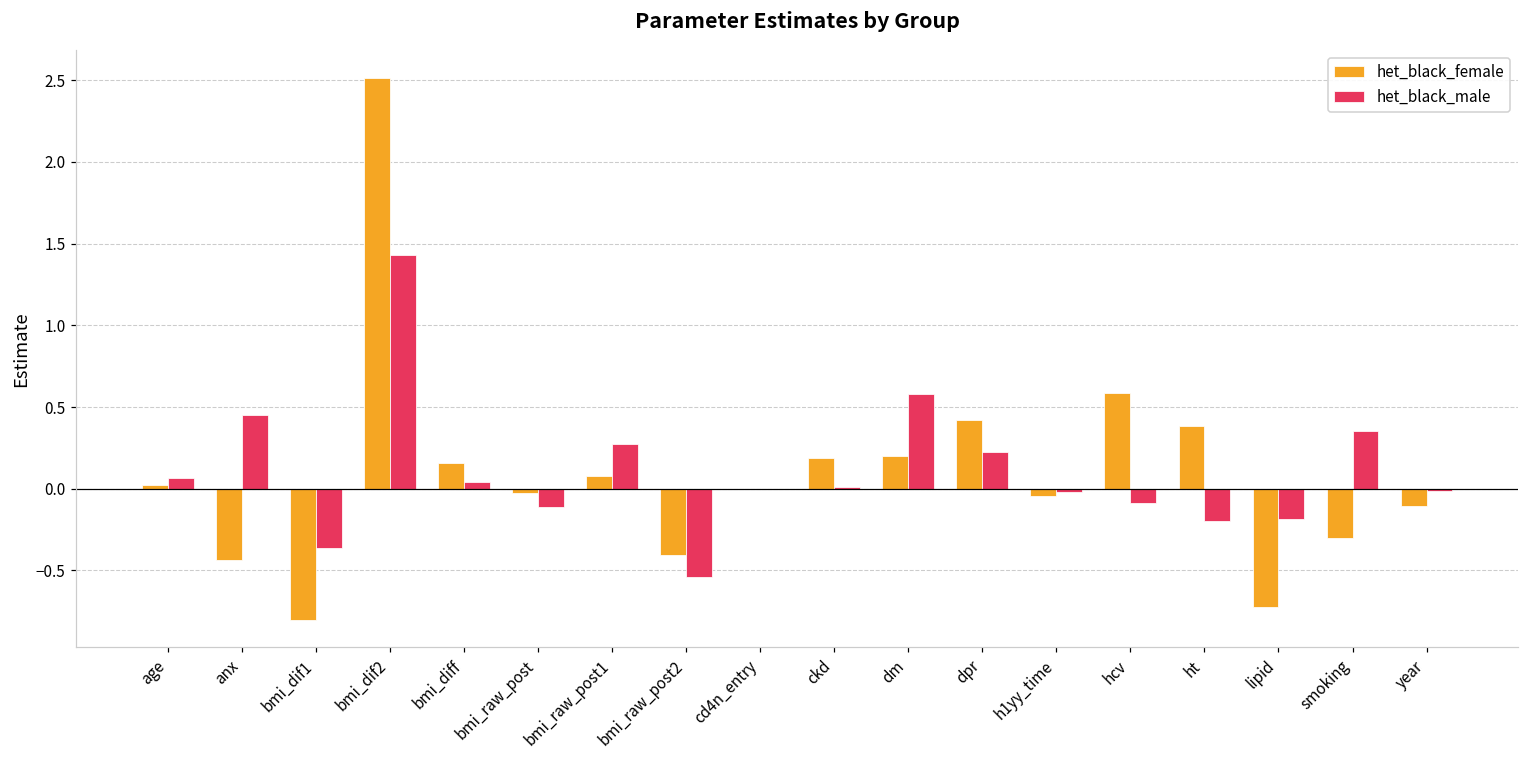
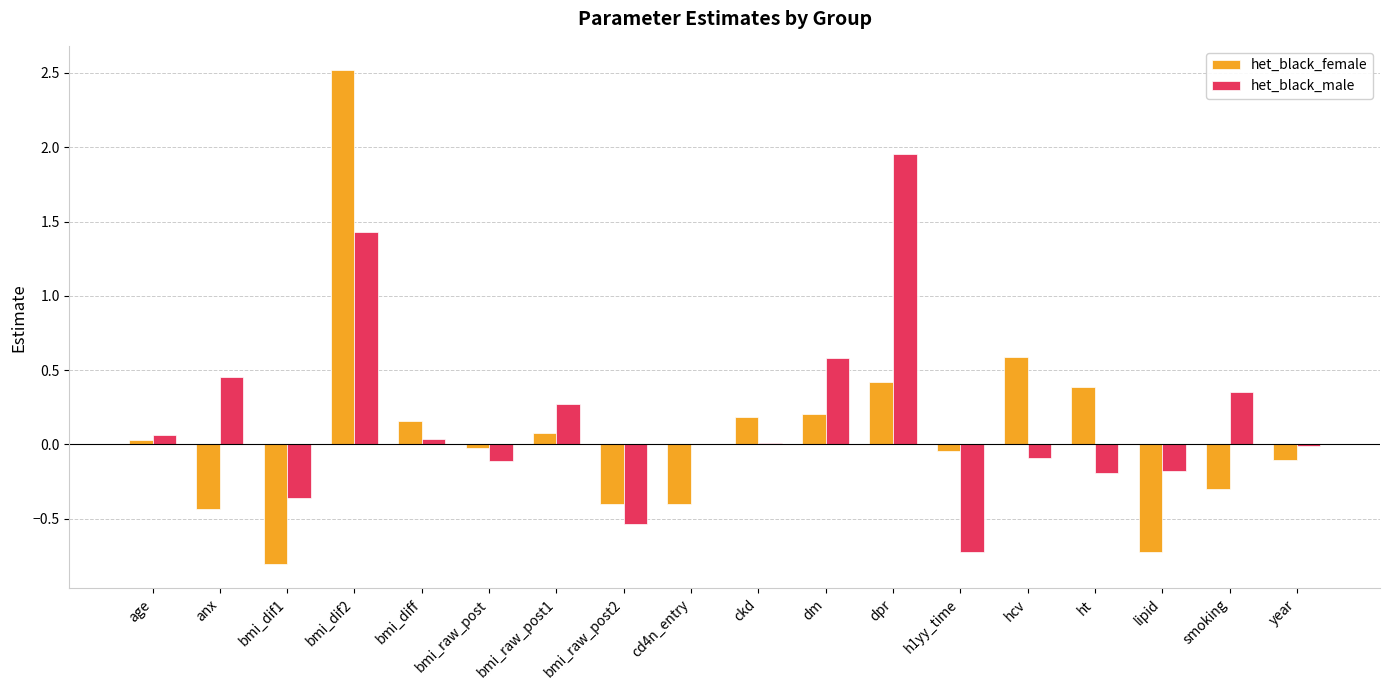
het_black_female, cd4n_entry: 0.00 -> -0.40
het_black_male, dpr: 0.22 -> 1.96
het_black_male, h1yy_time: -0.02 -> -0.72
